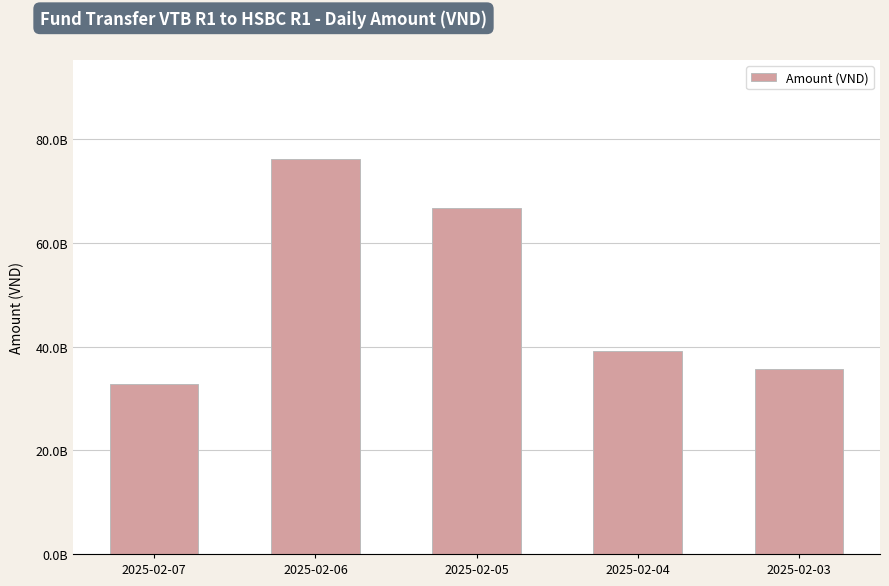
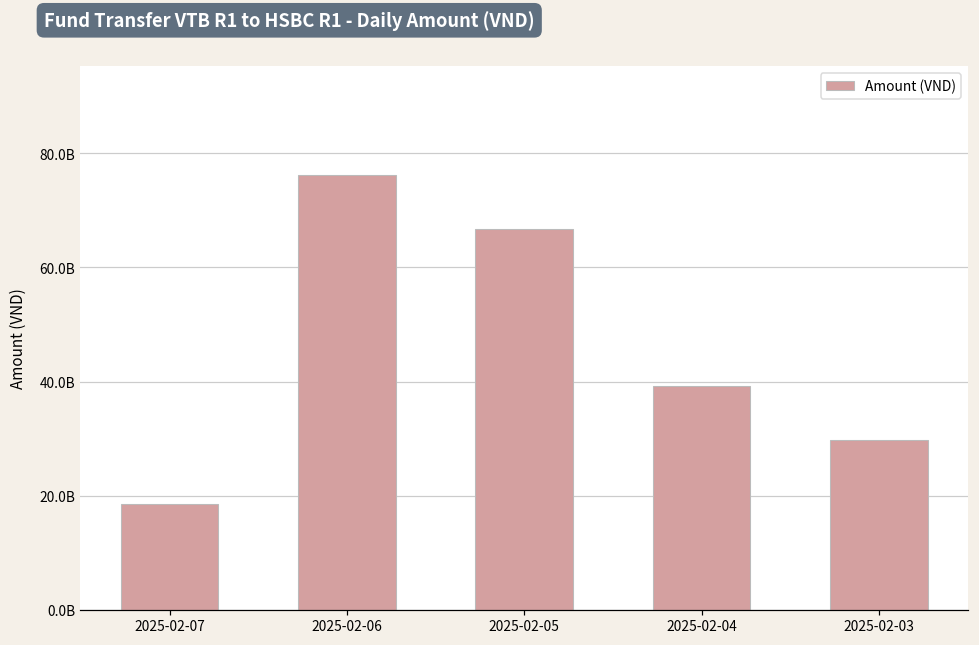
2025-02-07: 33000000000 -> 18000000000
2025-02-03: 36000000000 -> 30000000000
